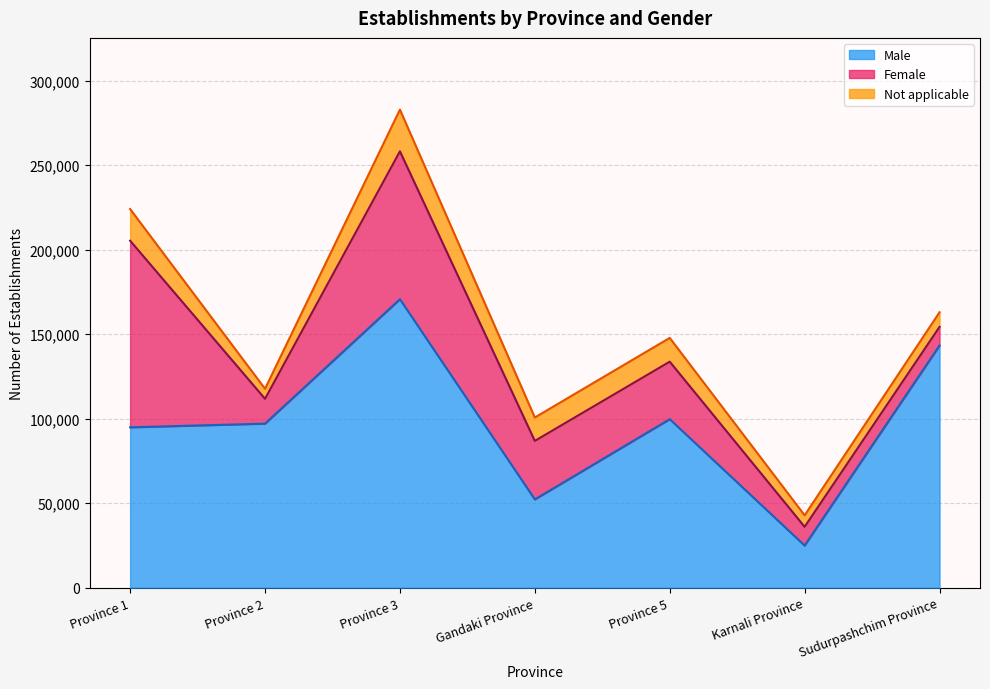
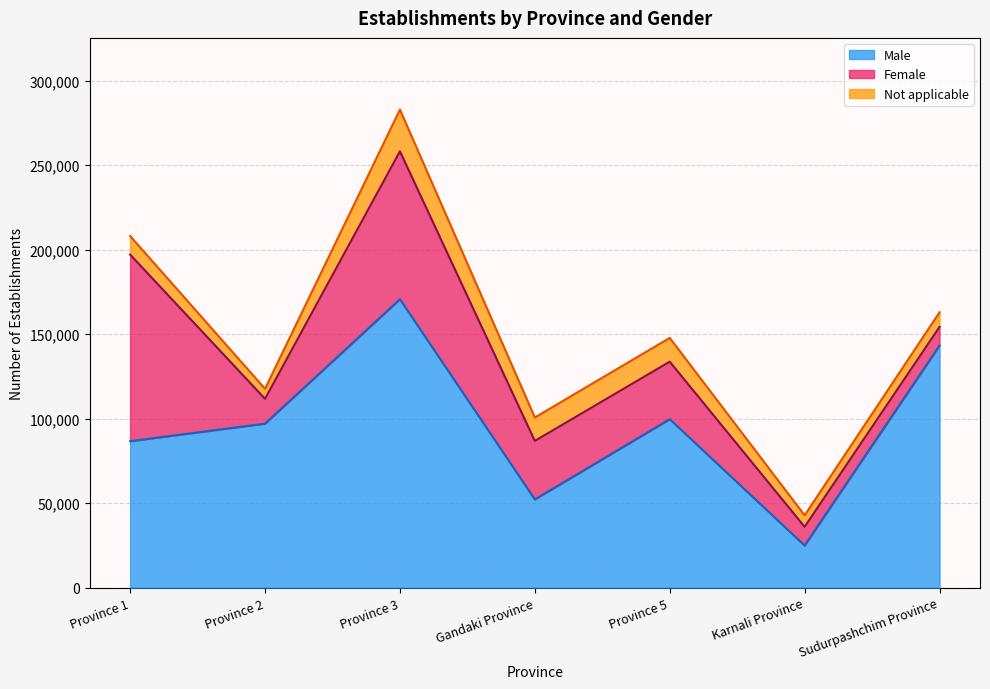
Male, Province 1: 95,000 -> 87,000
Not applicable, Province 1: 19,000 -> 11,000
